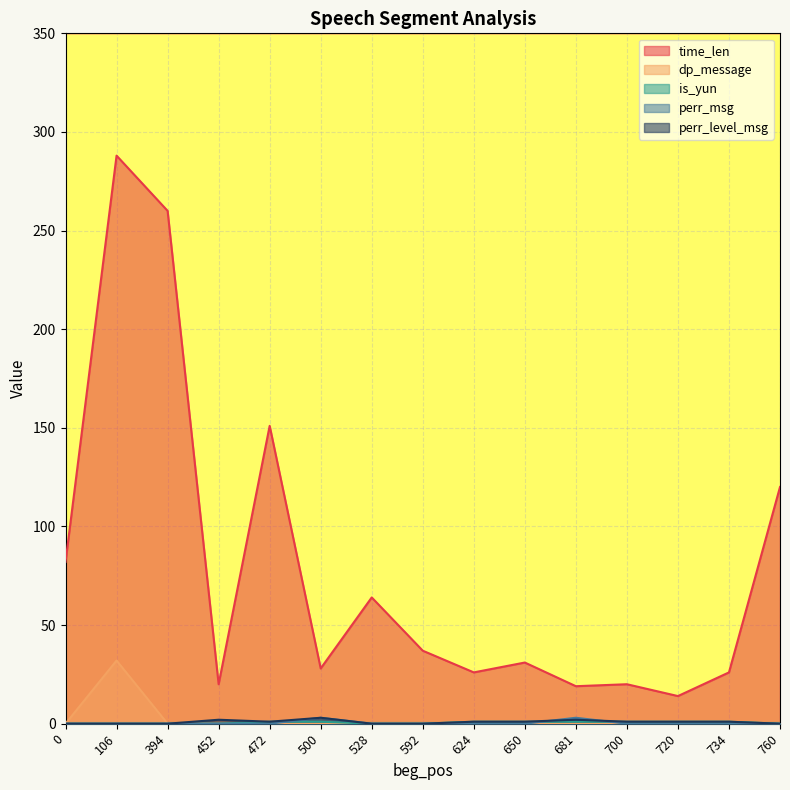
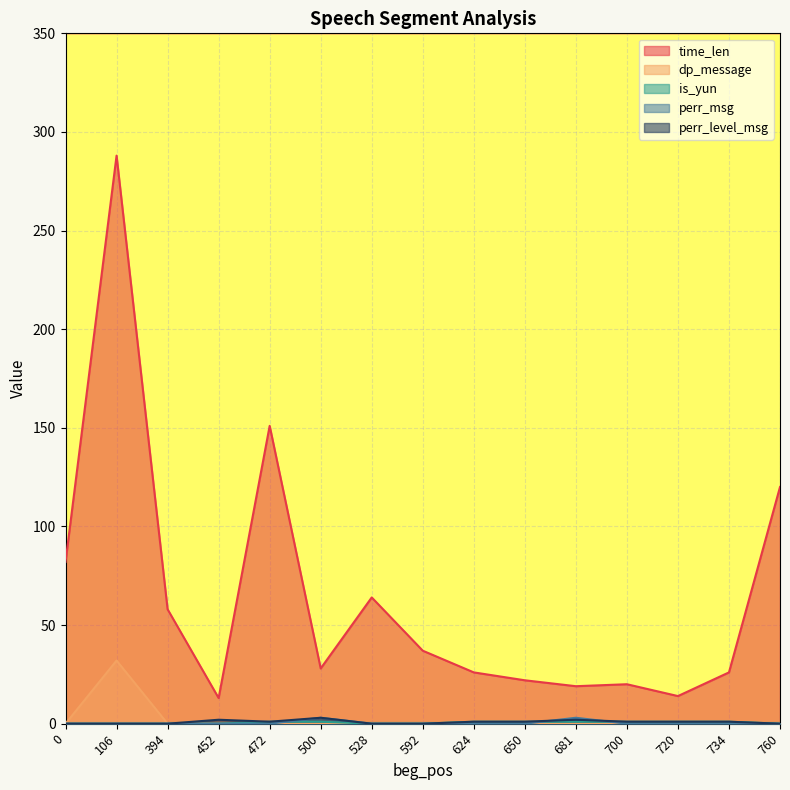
time_len, 394: 260 -> 58
time_len, 452: 20 -> 13
time_len, 650: 31 -> 22
